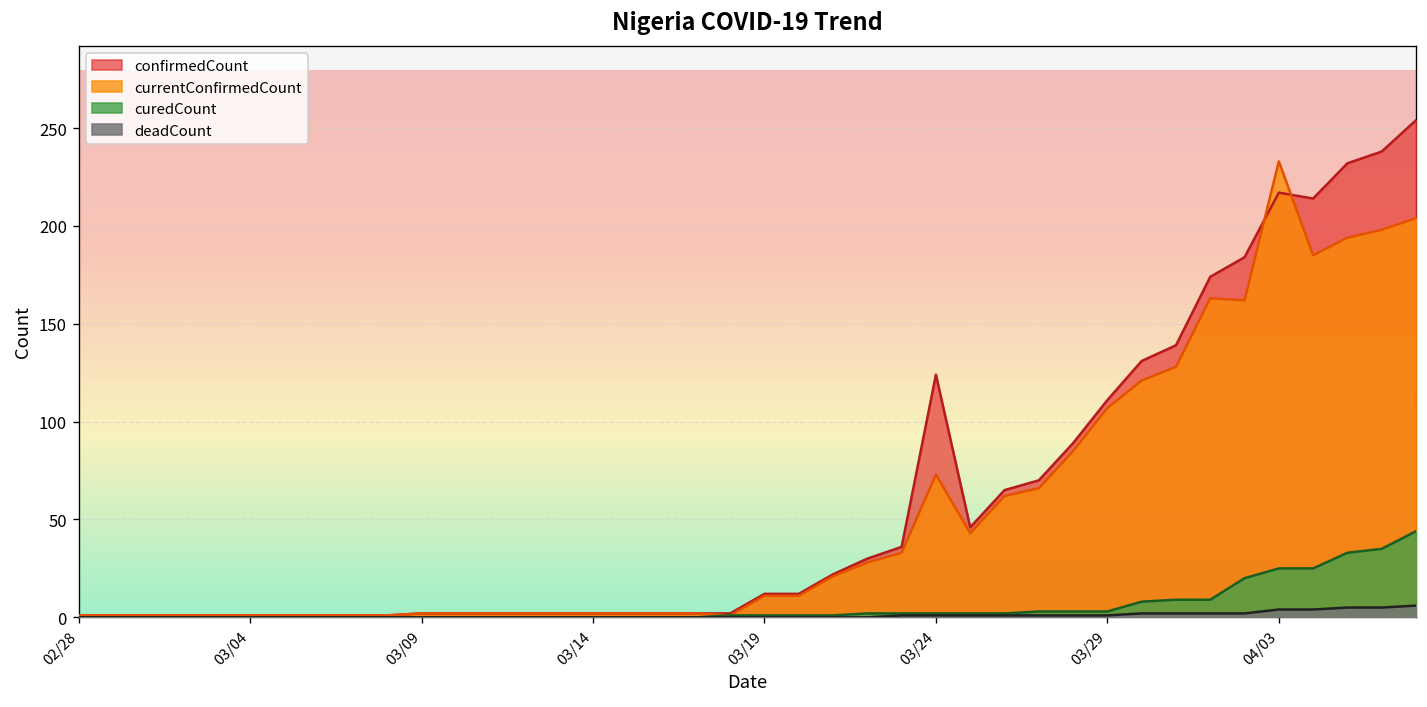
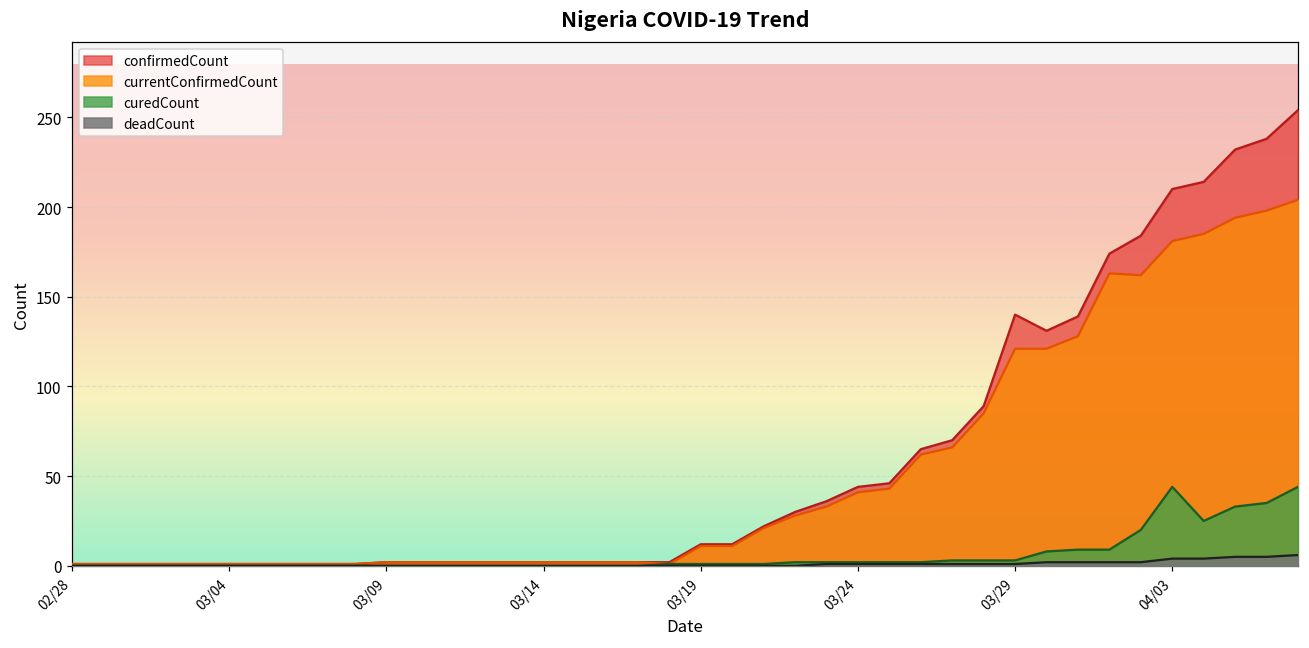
confirmedCount, 03/24: 124 -> 44
currentConfirmedCount, 03/24: 73 -> 41
confirmedCount, 03/29: 111 -> 140
currentConfirmedCount, 03/29: 107 -> 121
confirmedCount, 04/03: 217 -> 210
currentConfirmedCount, 04/03: 233 -> 181
curedCount, 04/03: 25 -> 44
